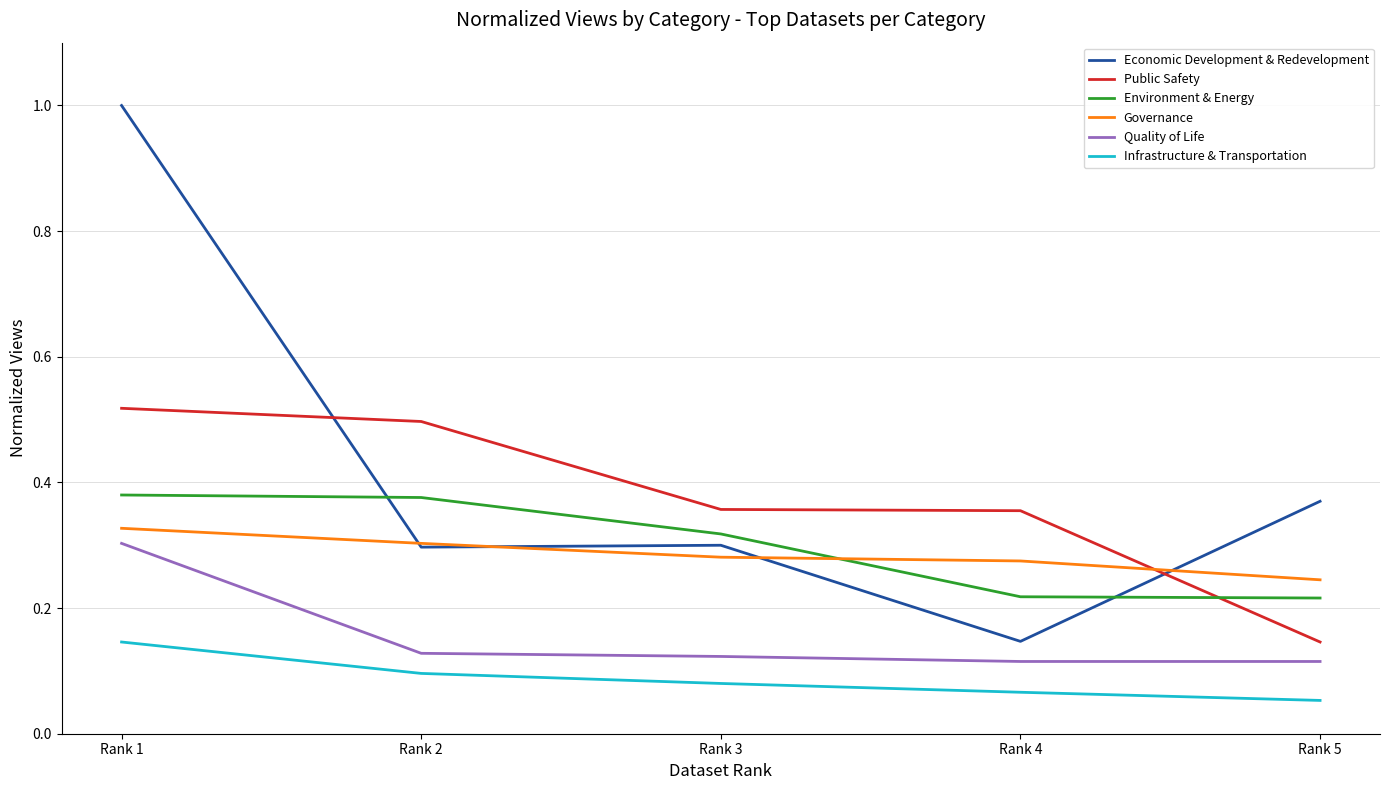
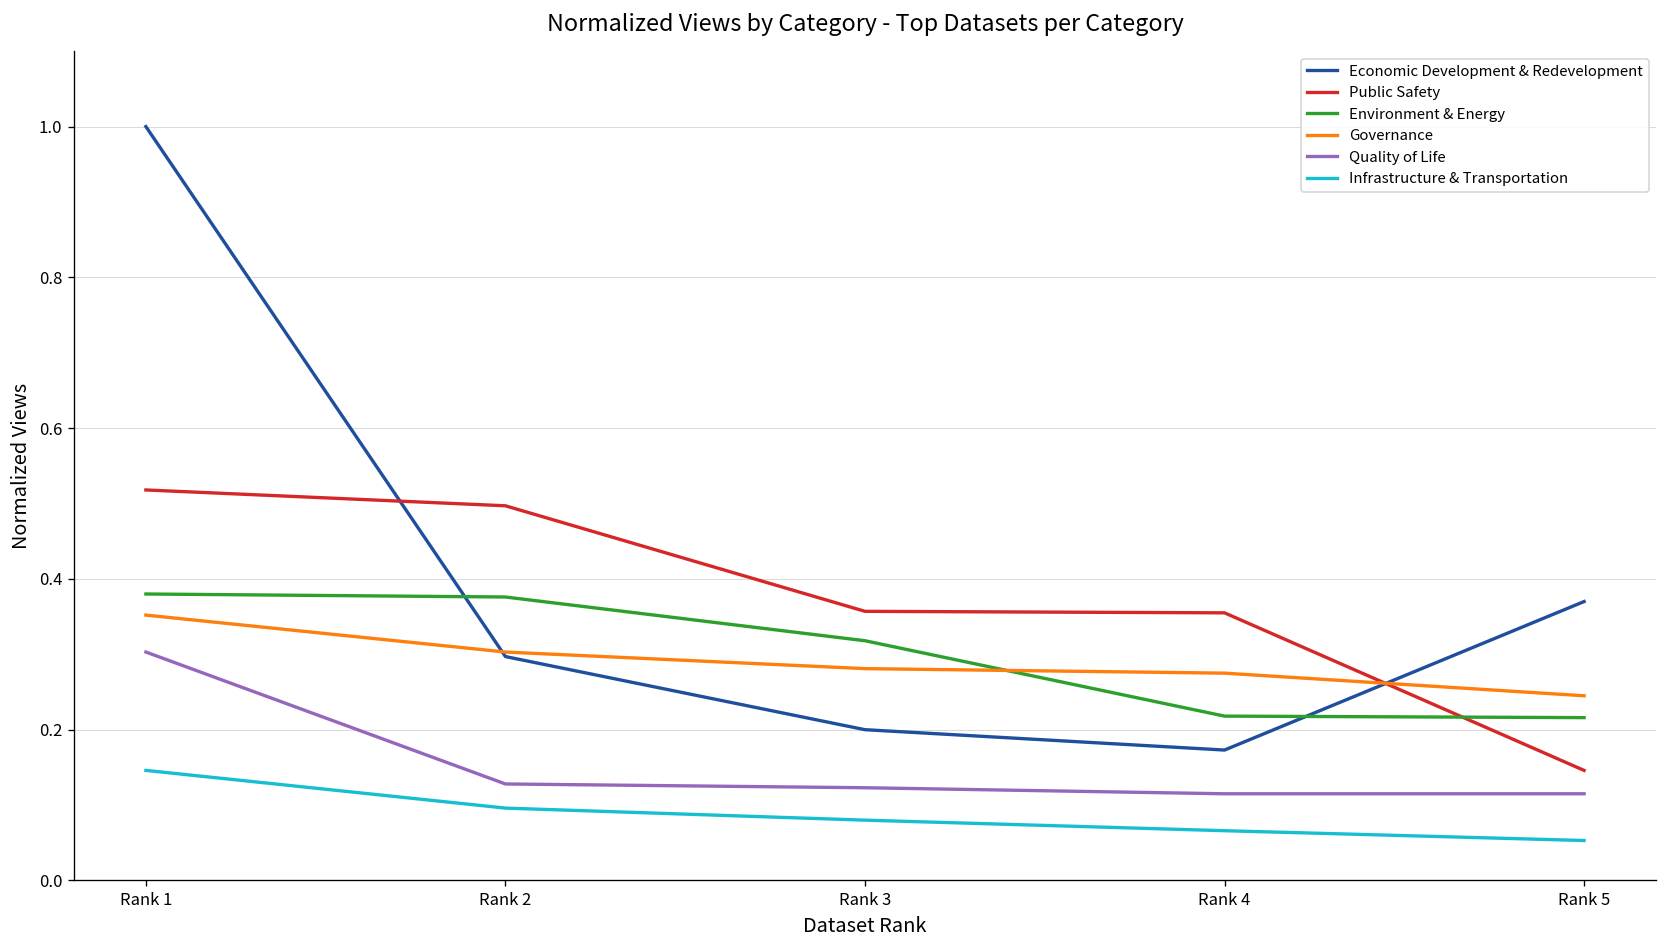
Governance, Rank 1: 0.33 -> 0.35
Economic Development & Redevelopment, Rank 3: 0.3 -> 0.2
Economic Development & Redevelopment, Rank 4: 0.15 -> 0.17
